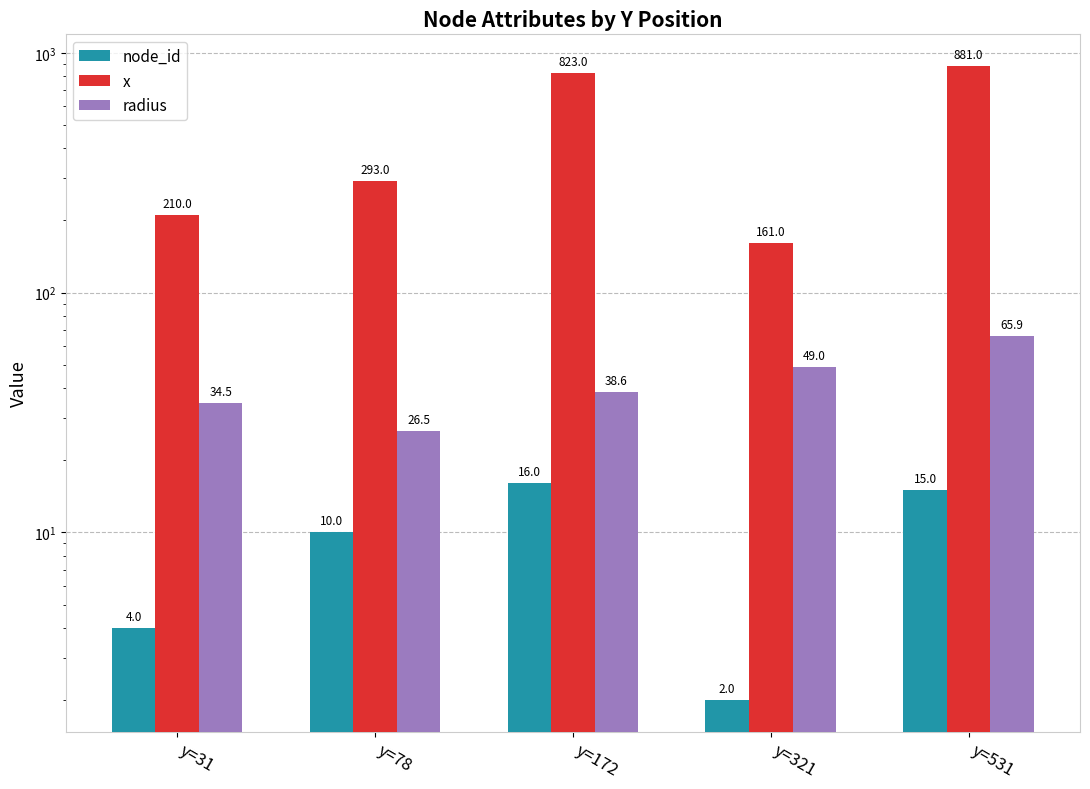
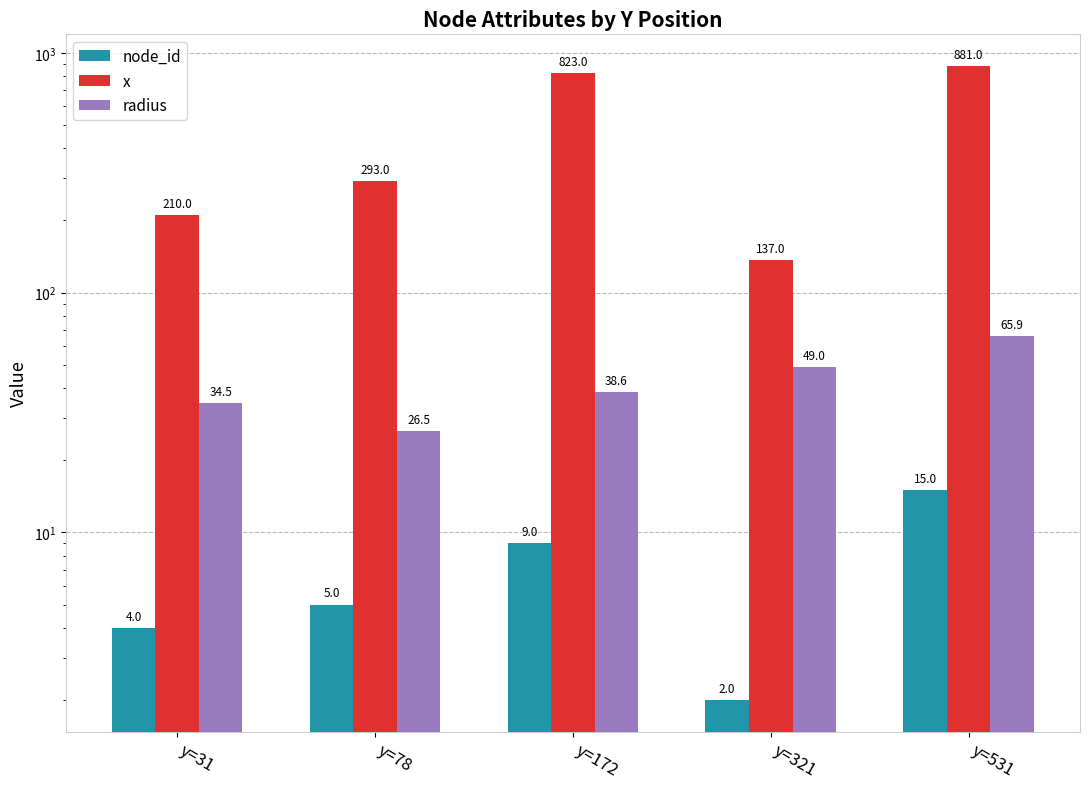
node_id, y=78: 10.0 -> 5.0
node_id, y=172: 16.0 -> 9.0
x, y=321: 161.0 -> 137.0
